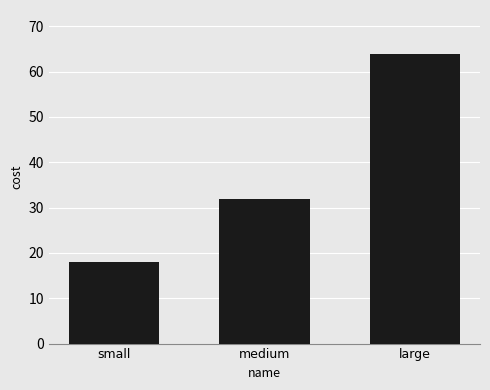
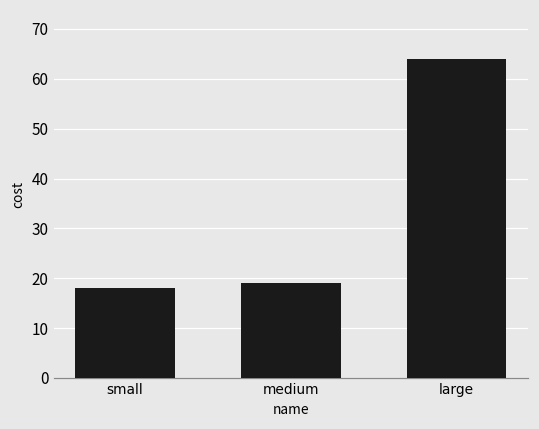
medium: 32 -> 19
